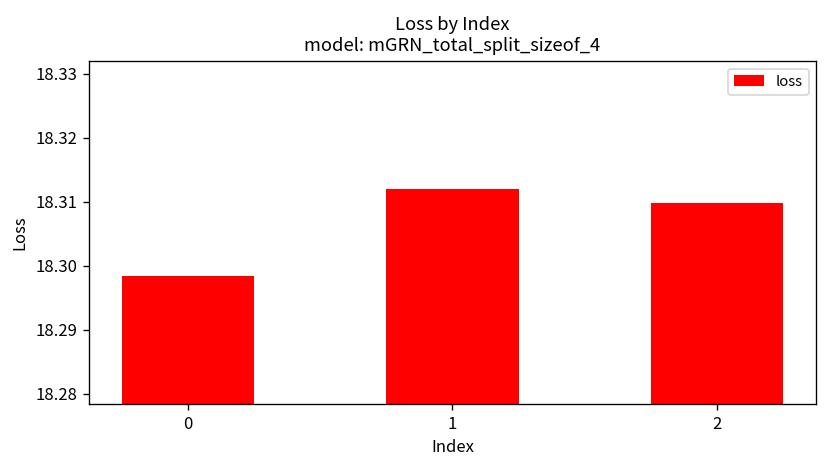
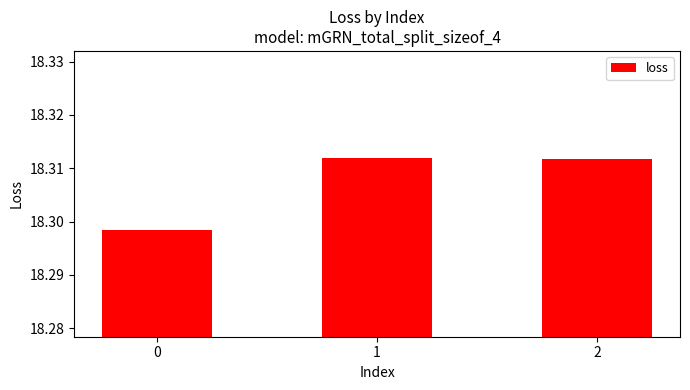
2: 18.310 -> 18.312
